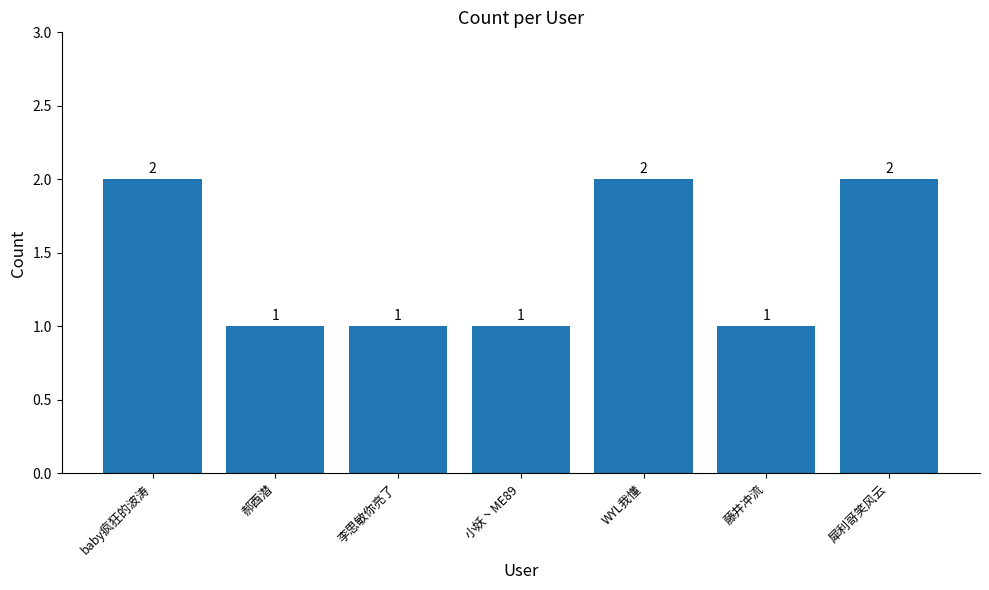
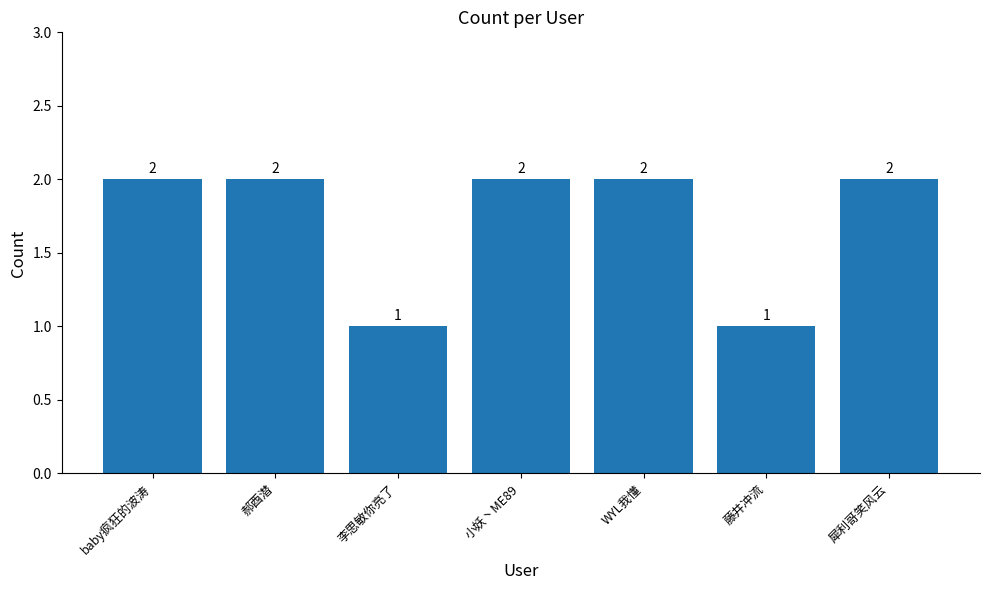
郝酉潜: 1 -> 2
小妖丶ME89: 1 -> 2
